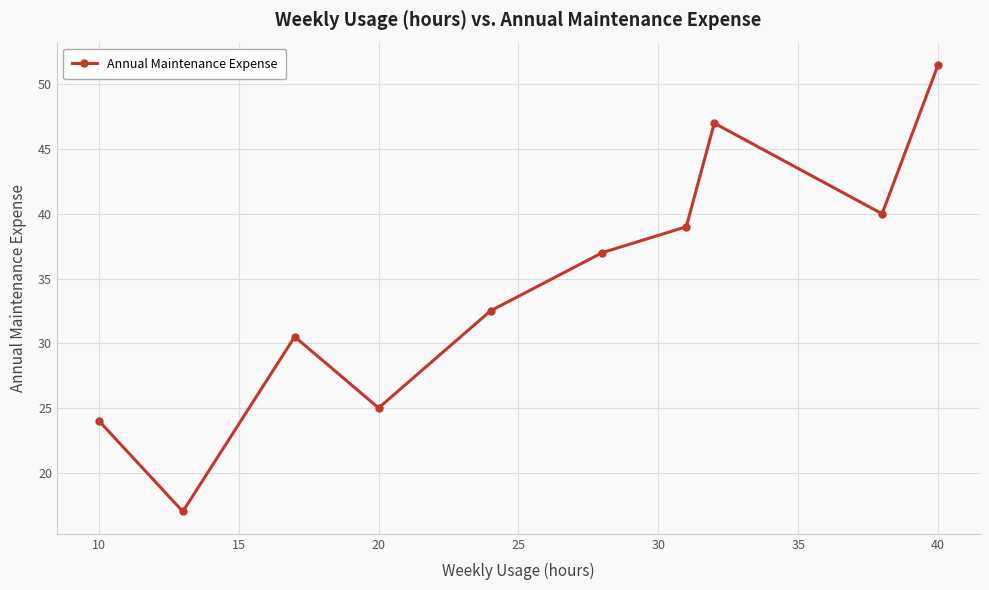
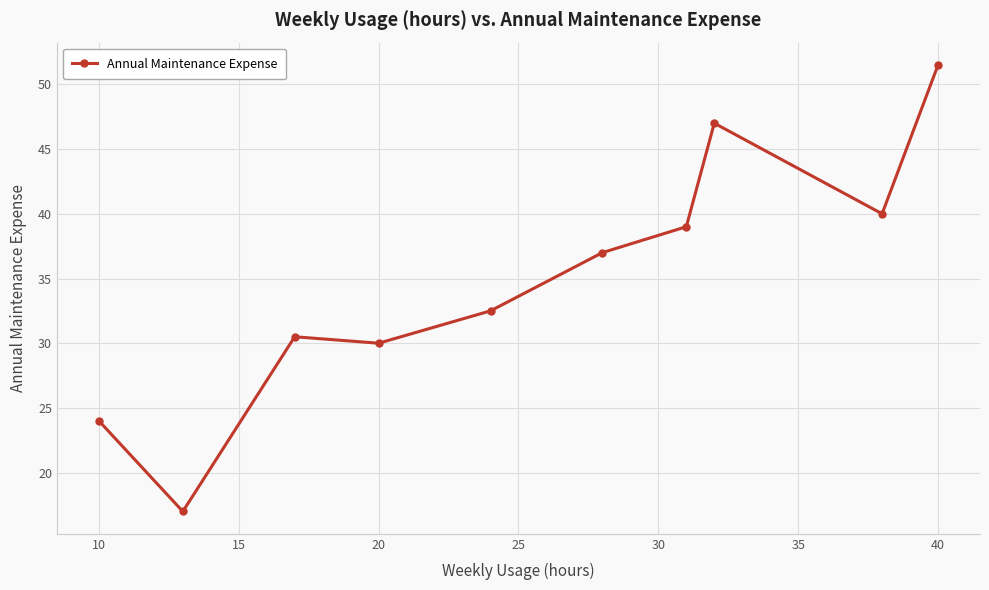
20: 25 -> 30
